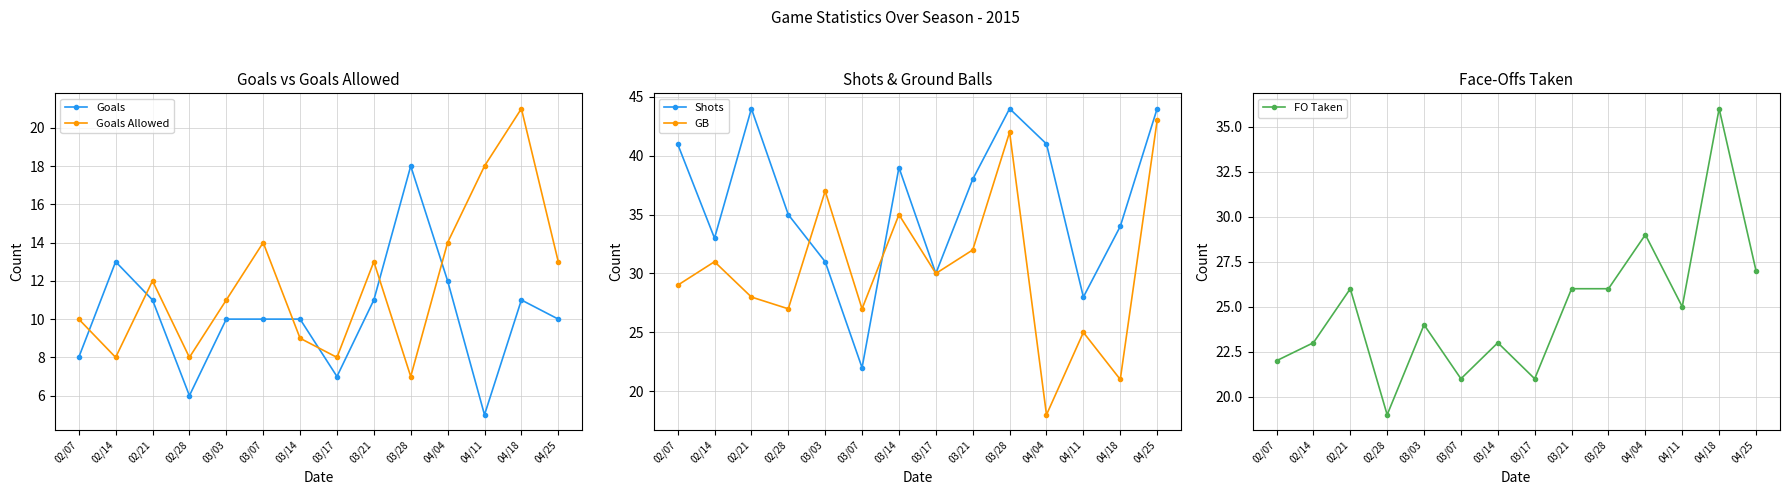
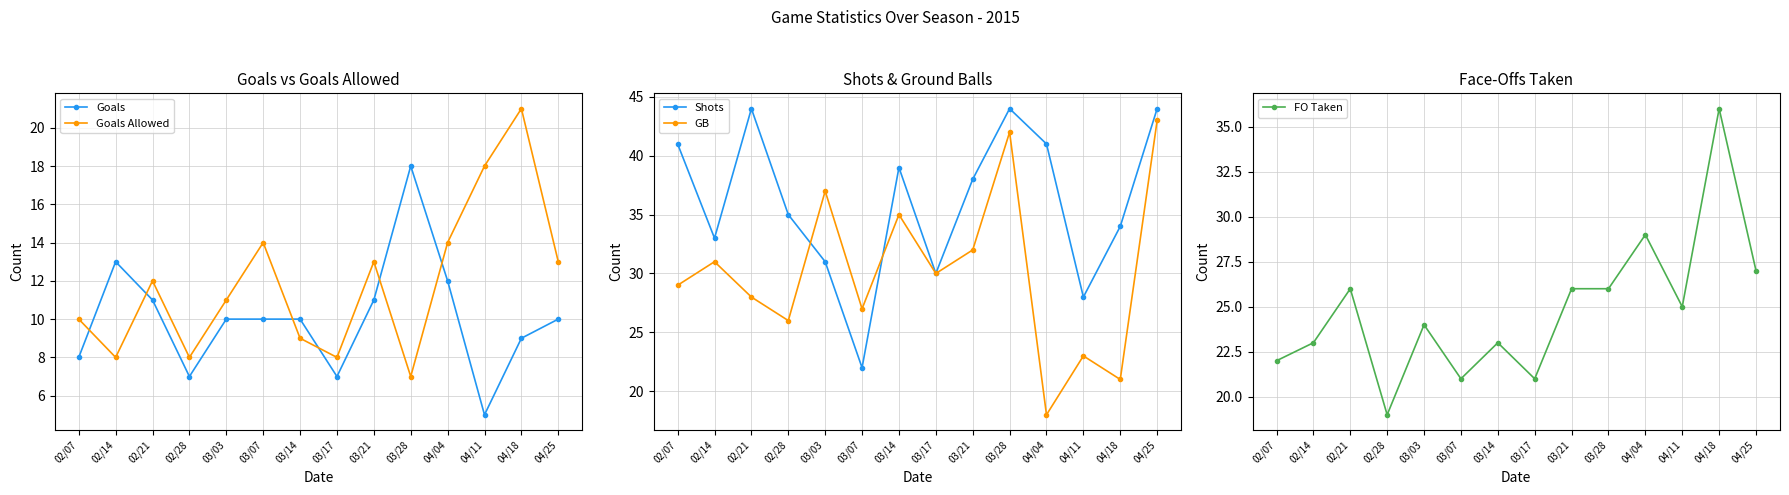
Goals vs Goals Allowed, Goals, 02/28: 6 -> 7
Goals vs Goals Allowed, Goals, 04/18: 11 -> 9
Shots & Ground Balls, GB, 02/28: 27 -> 26
Shots & Ground Balls, GB, 04/11: 25 -> 23
